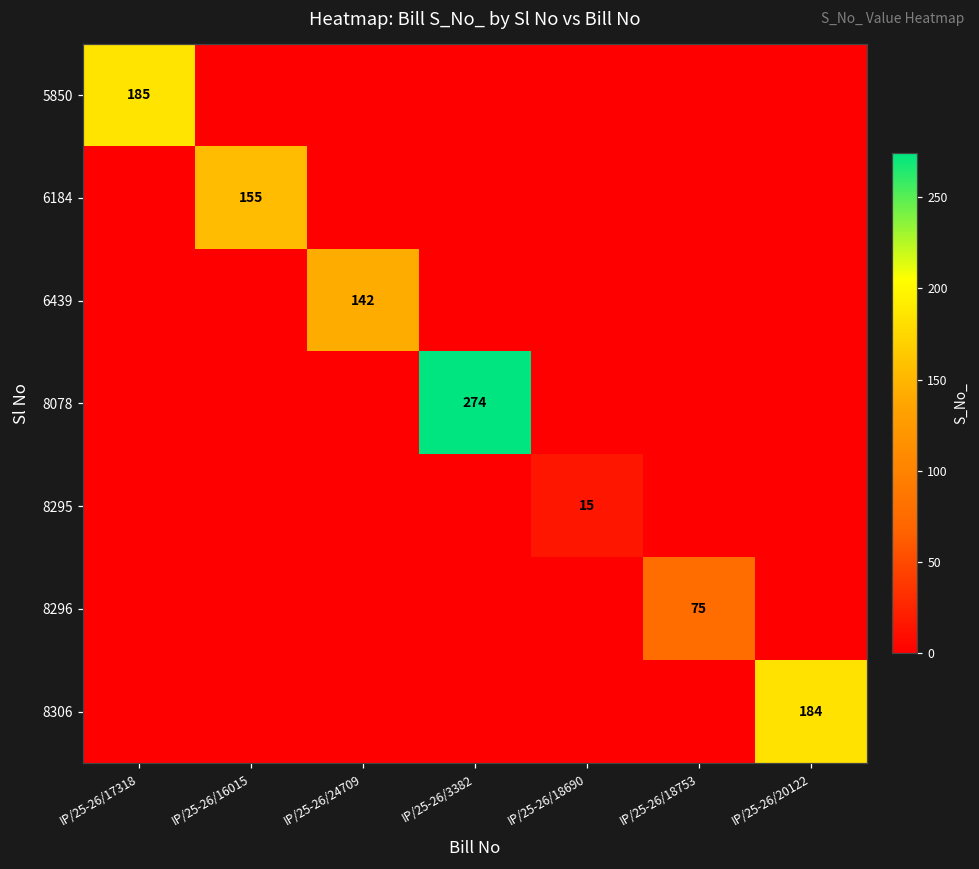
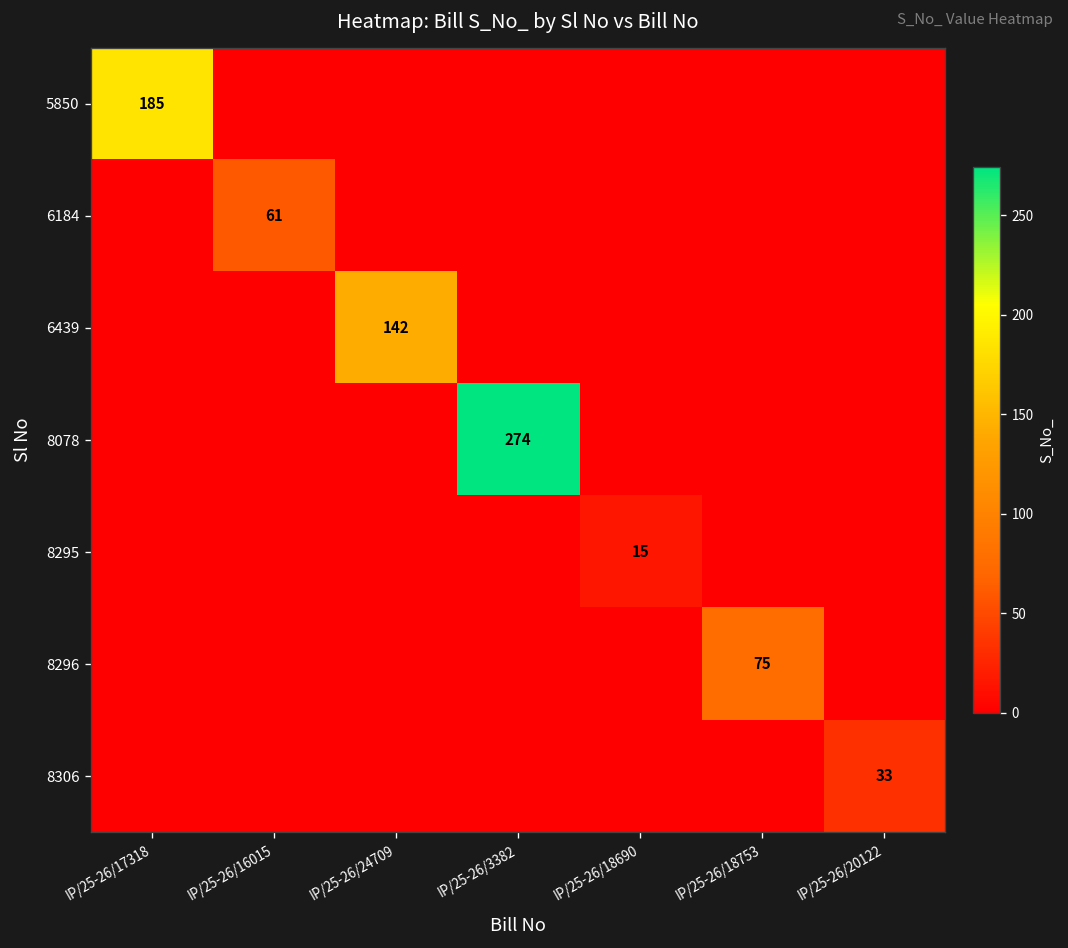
6184, IP/25-26/16015: 155 -> 61
8306, IP/25-26/20122: 184 -> 33
